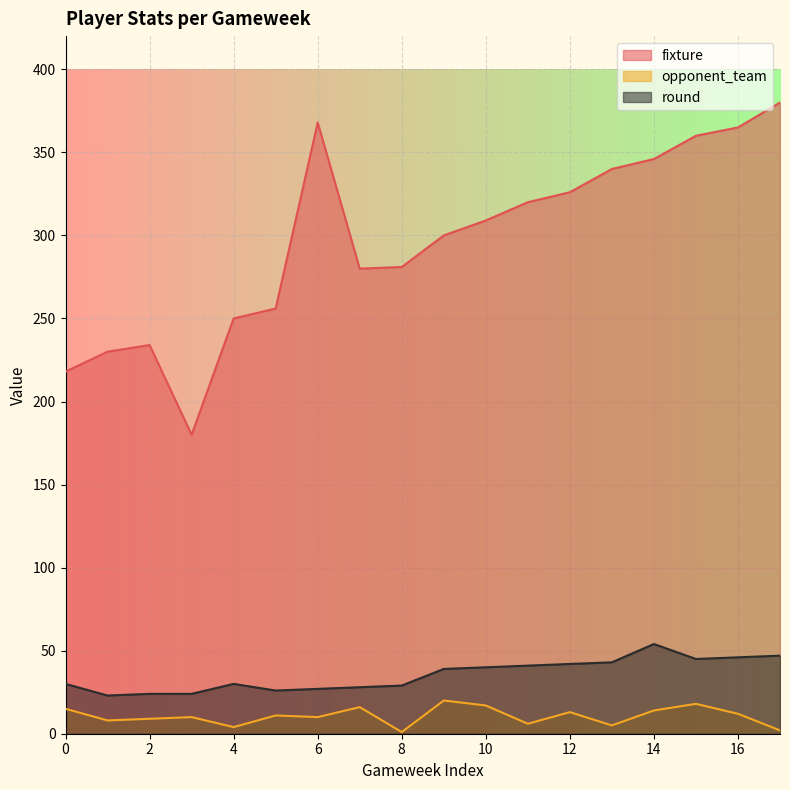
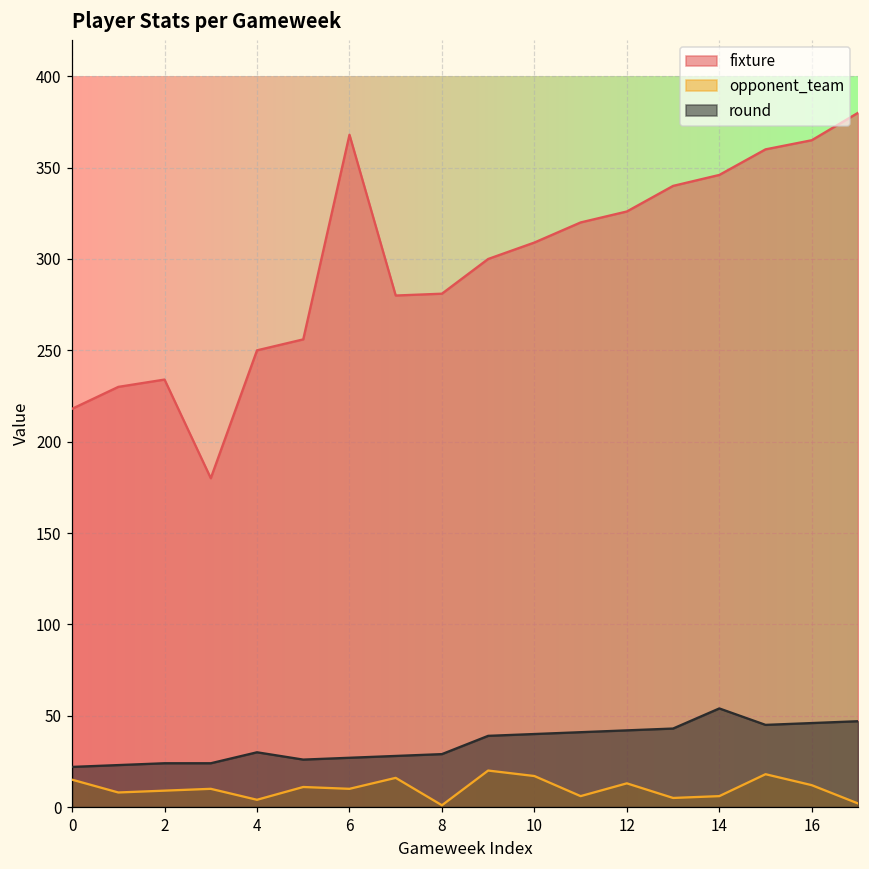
round, 0: 30 -> 22
opponent_team, 14: 14 -> 6
